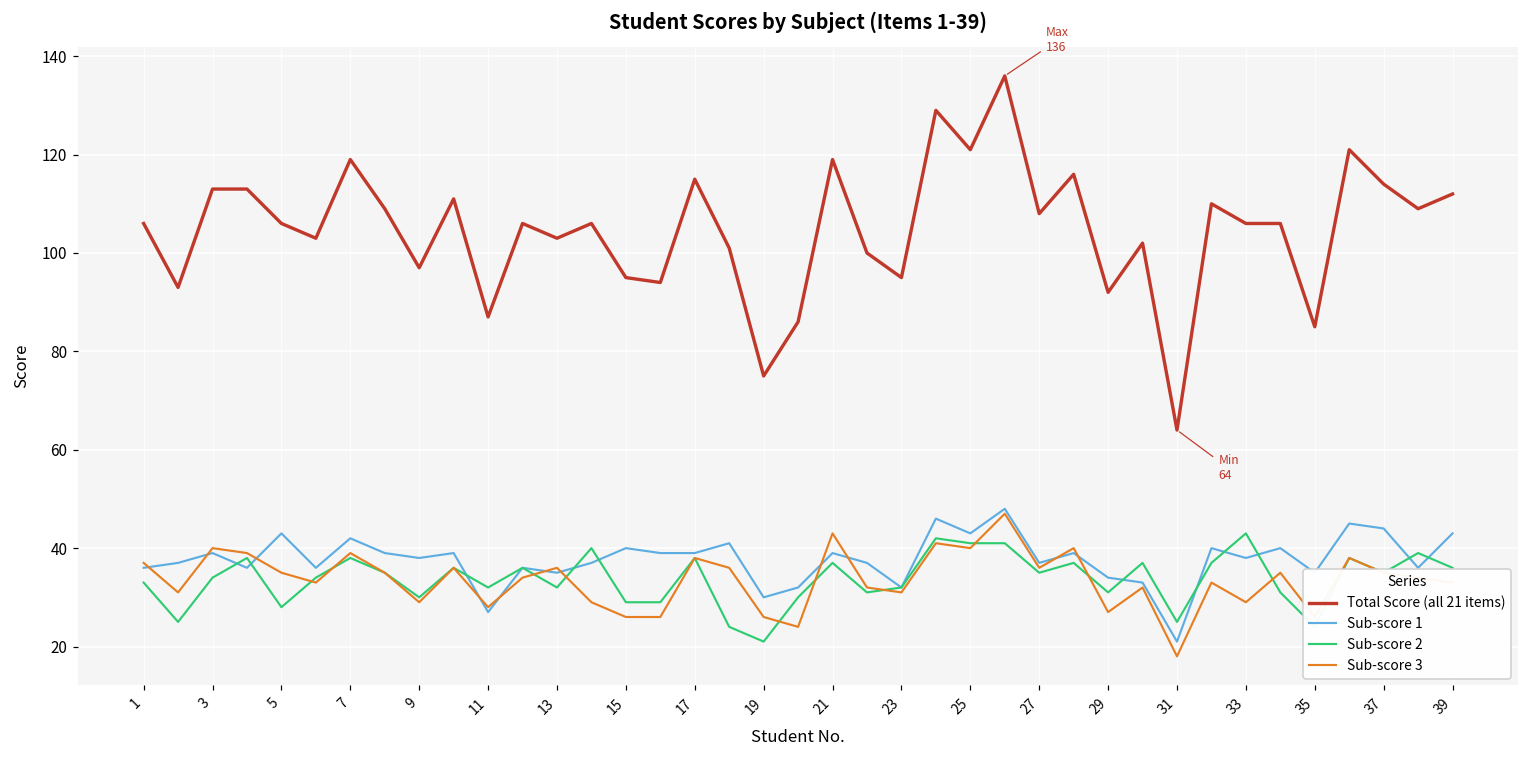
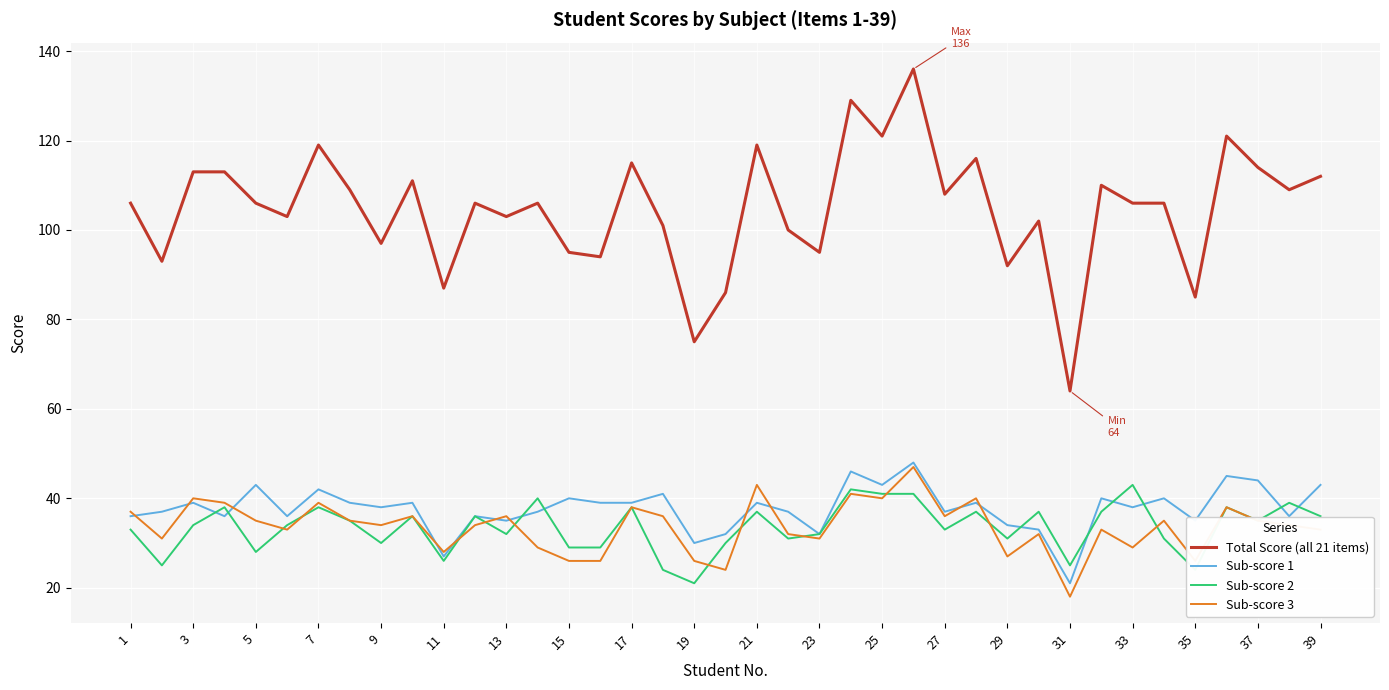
Sub-score 3, 9: 29 -> 34
Sub-score 2, 11: 32 -> 26
Sub-score 2, 27: 35 -> 33
